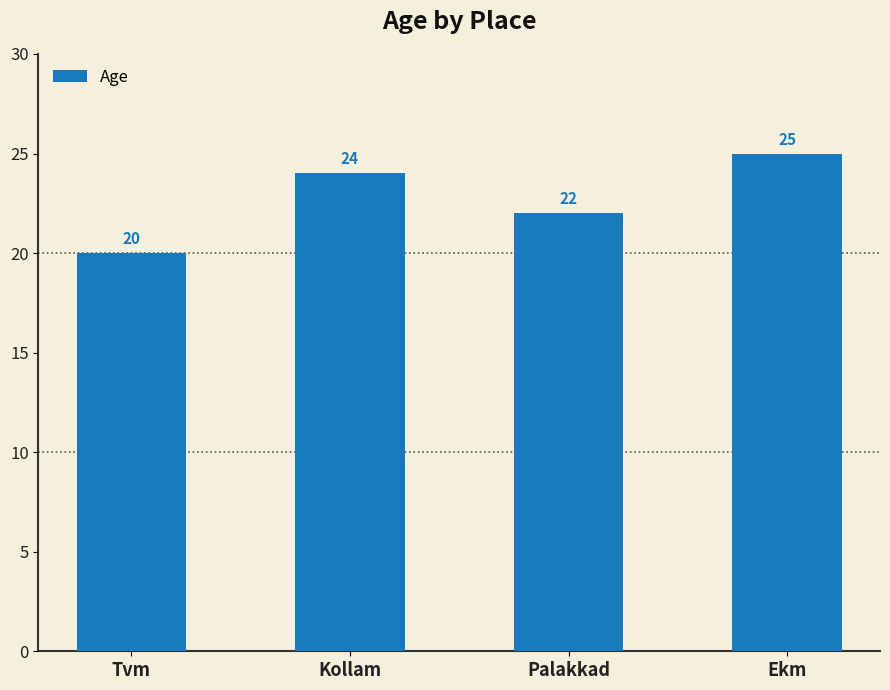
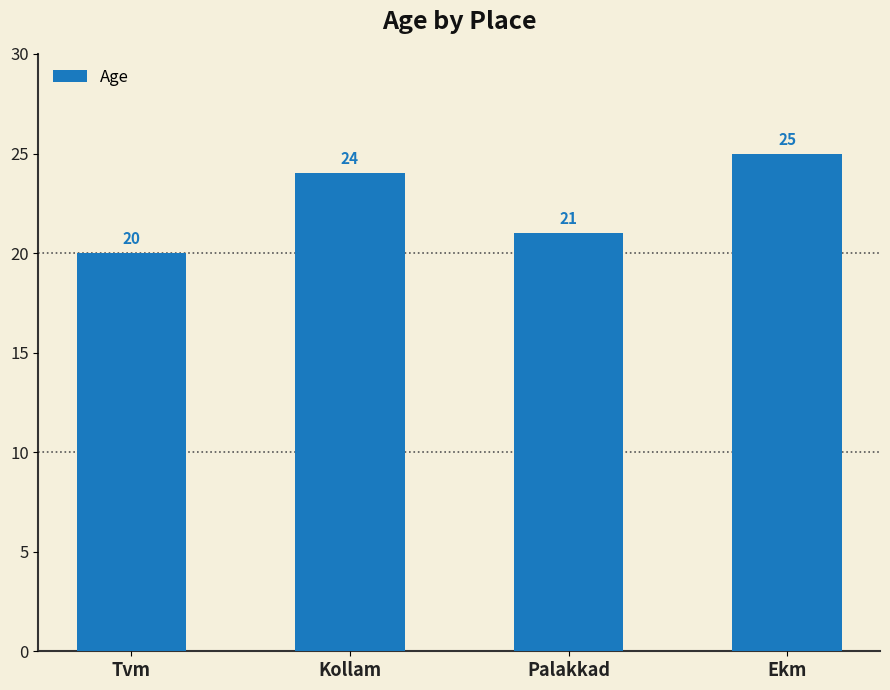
Palakkad: 22 -> 21
